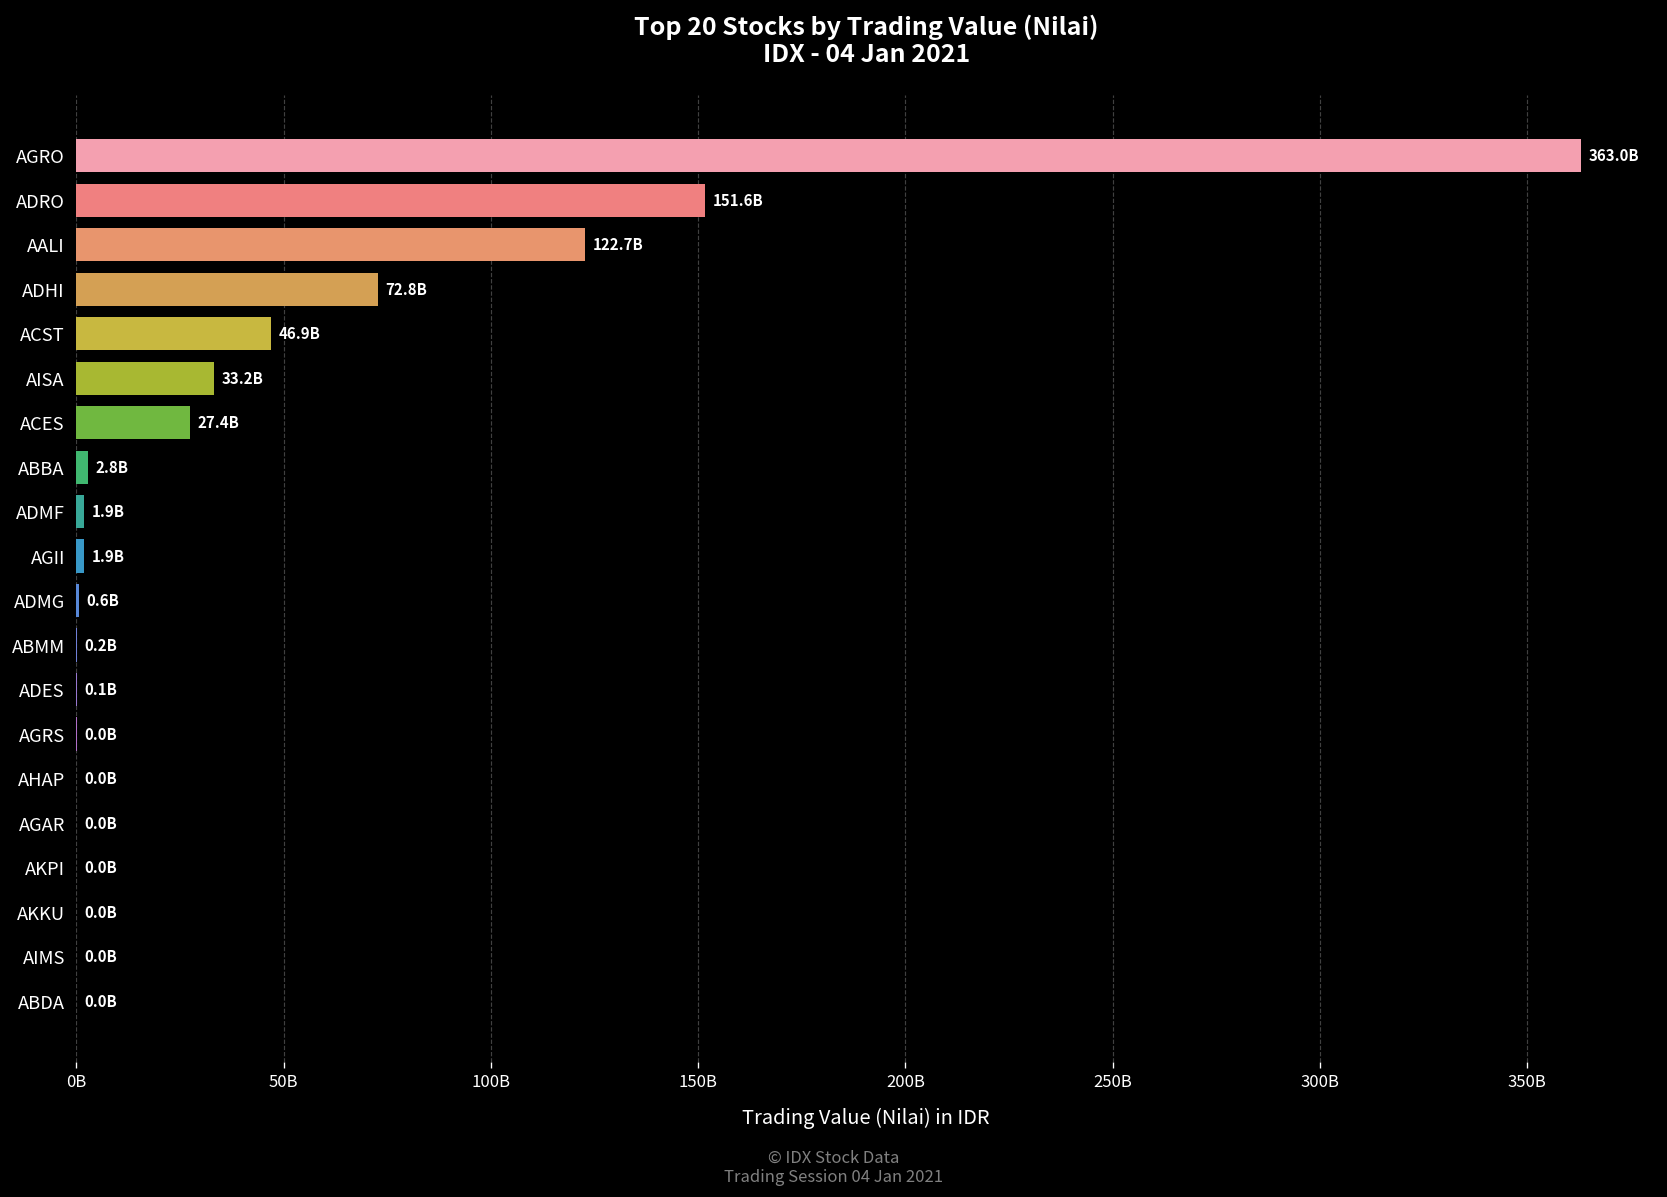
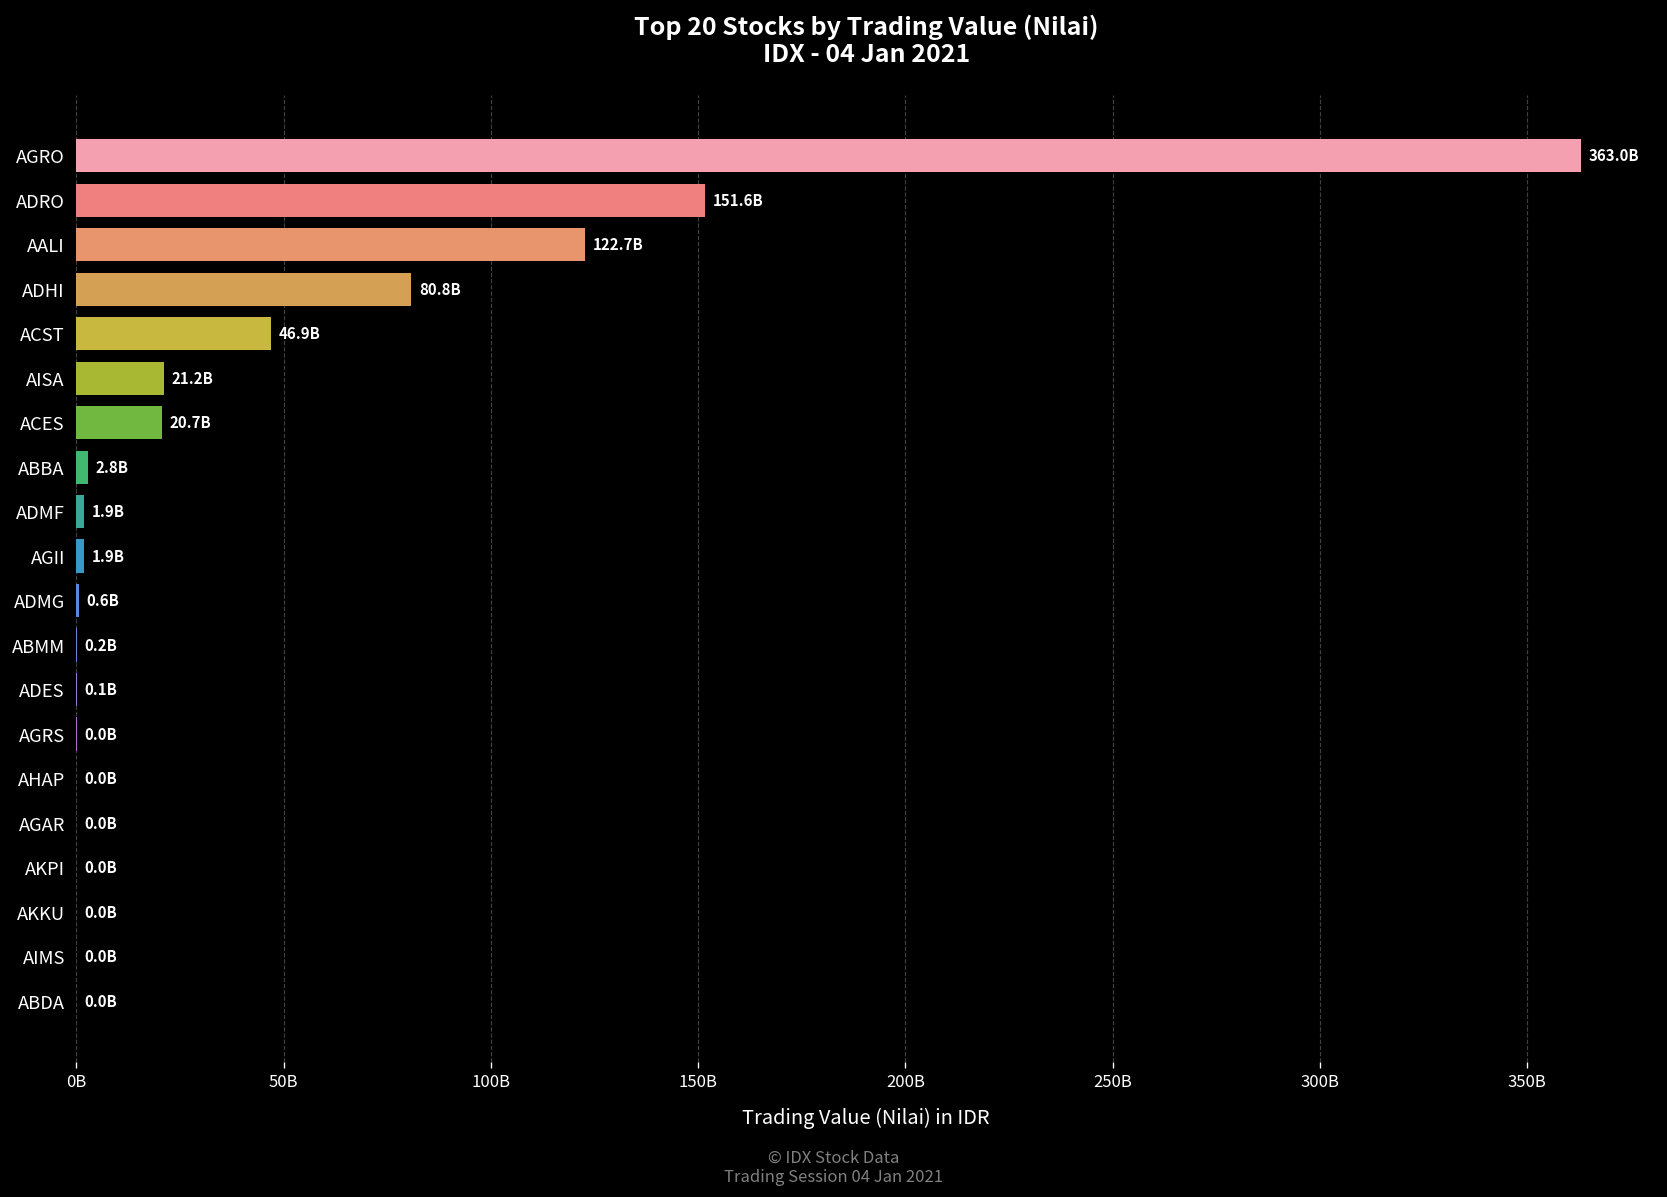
ADHI: 72.8B -> 80.8B
AISA: 33.2B -> 21.2B
ACES: 27.4B -> 20.7B
